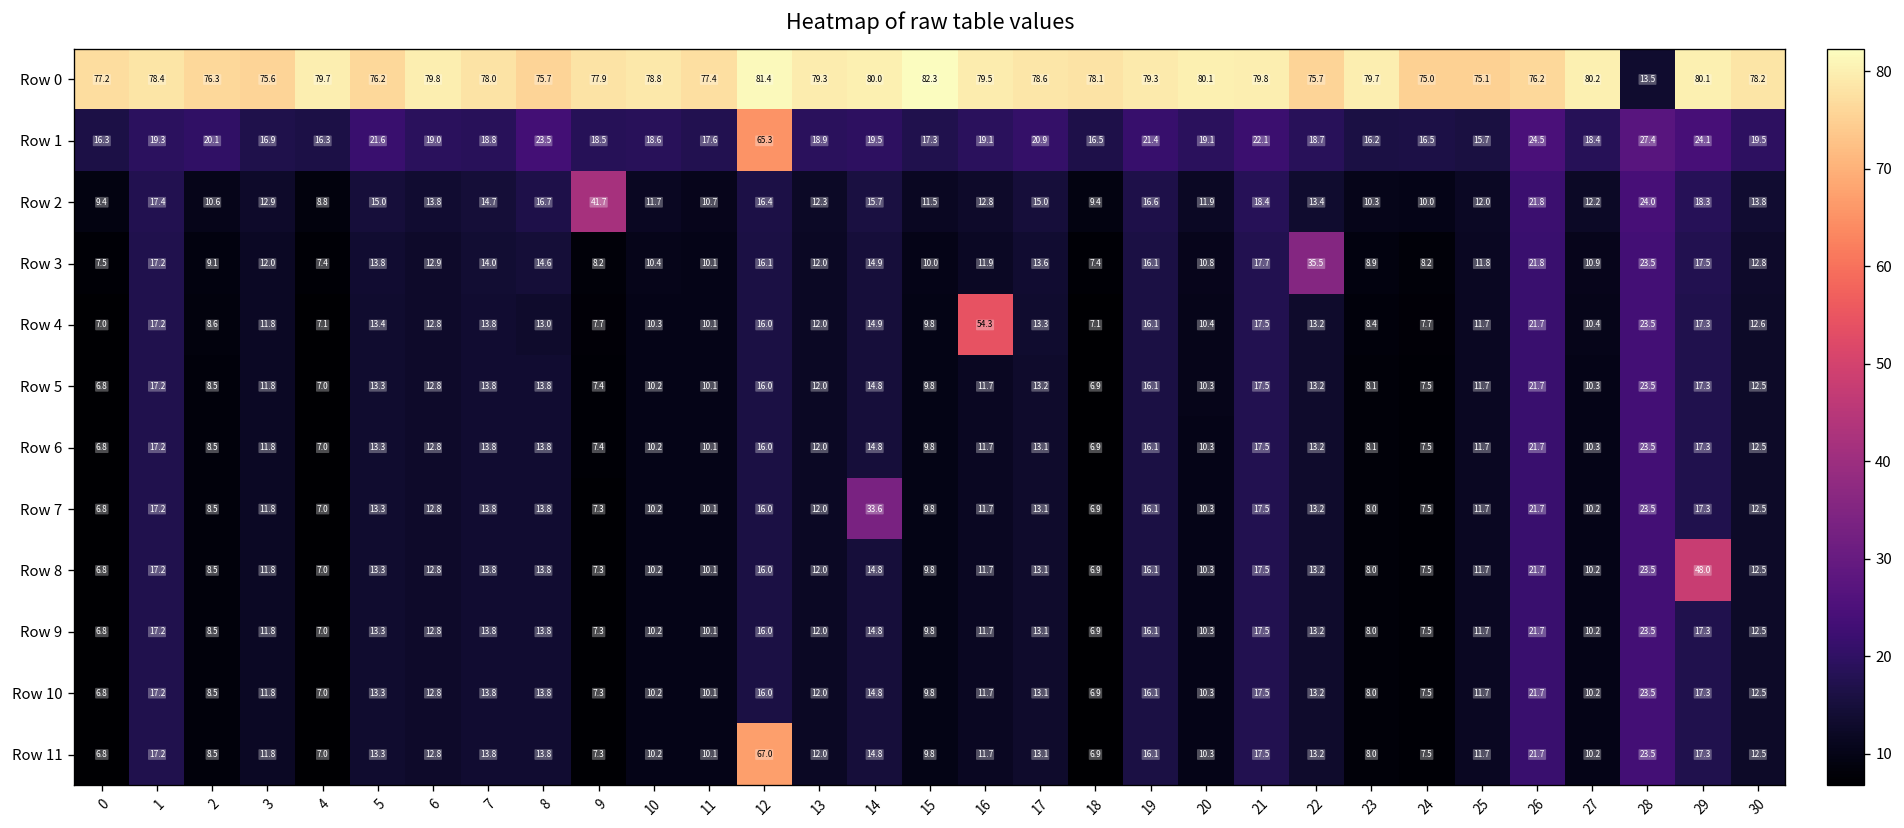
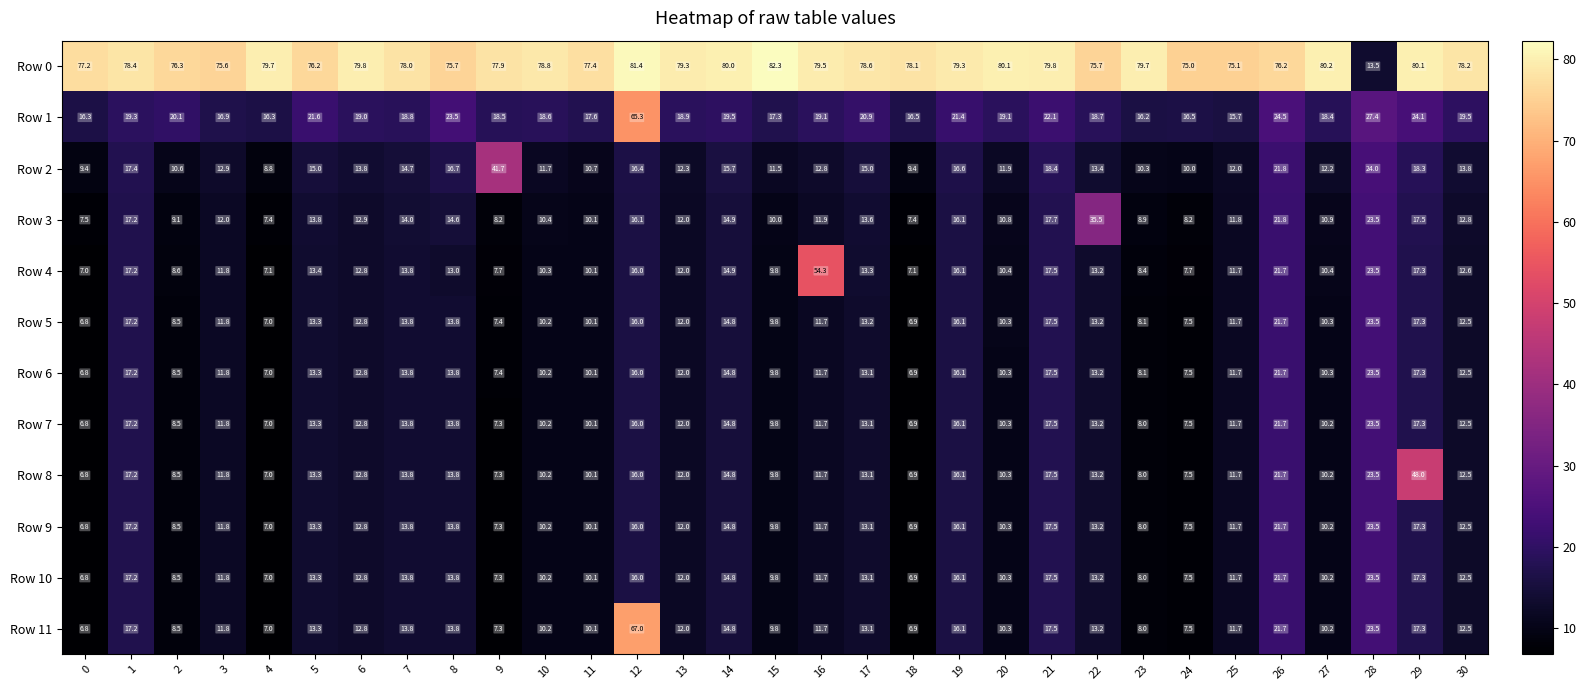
Row 7, 14: 33.6 -> 14.8
